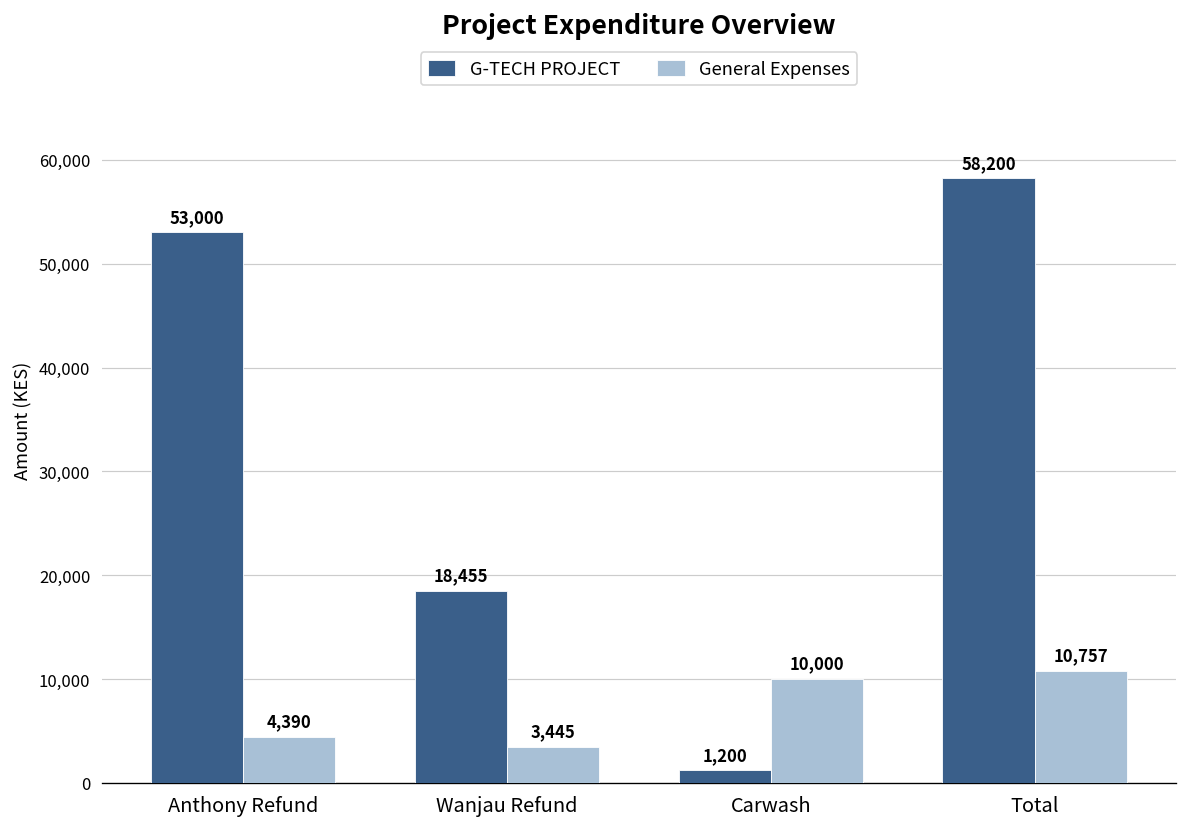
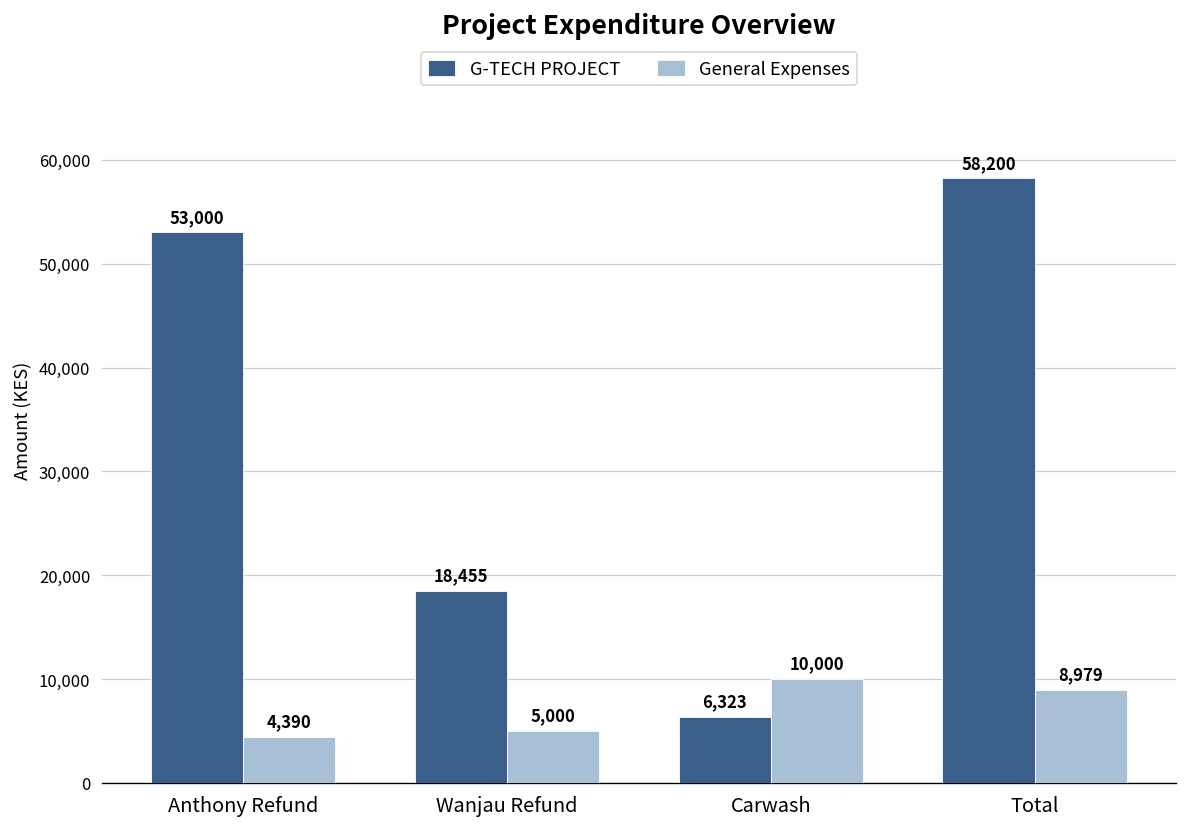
General Expenses, Wanjau Refund: 3,445 -> 5,000
G-TECH PROJECT, Carwash: 1,200 -> 6,323
General Expenses, Total: 10,757 -> 8,979
